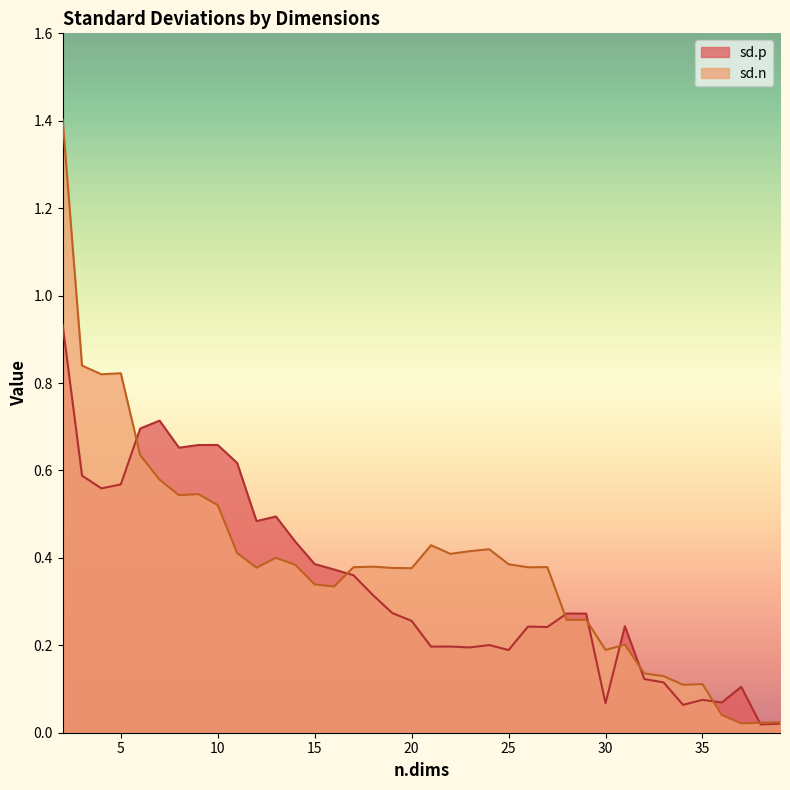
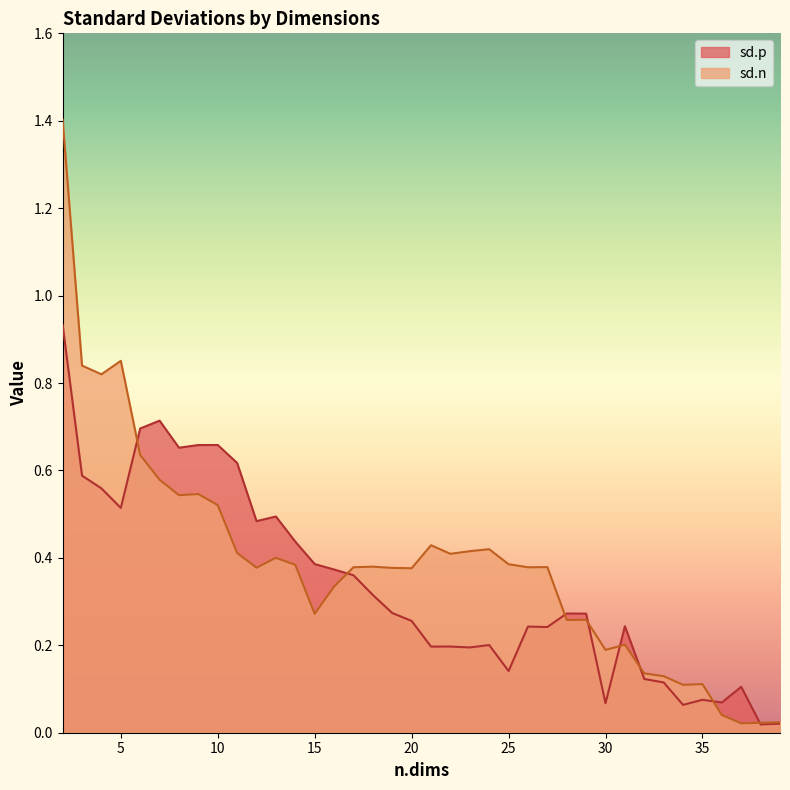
sd.p, 5: 0.57 -> 0.51
sd.n, 5: 0.82 -> 0.85
sd.n, 15: 0.34 -> 0.27
sd.p, 25: 0.19 -> 0.14
